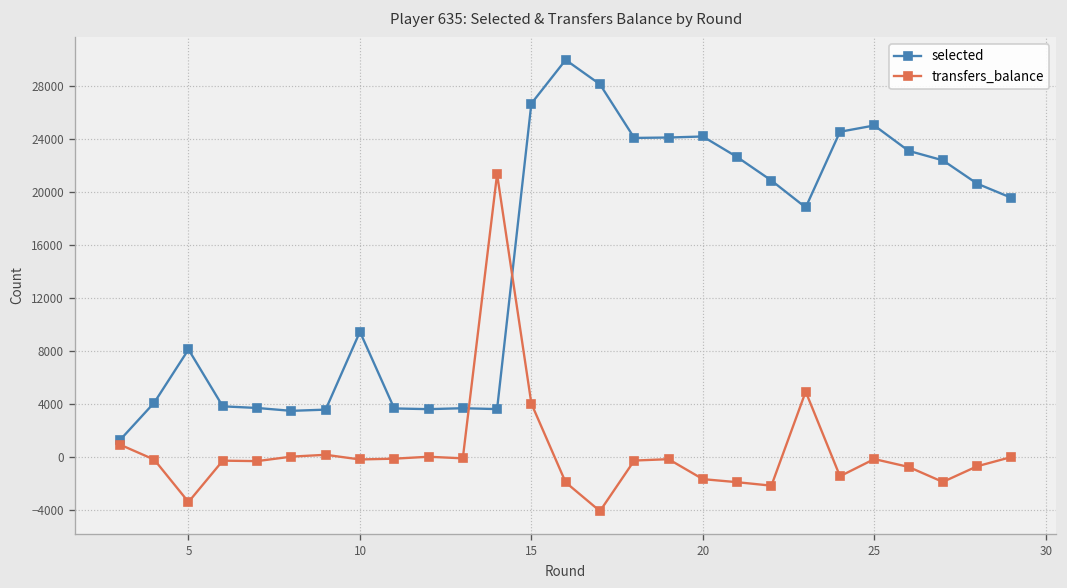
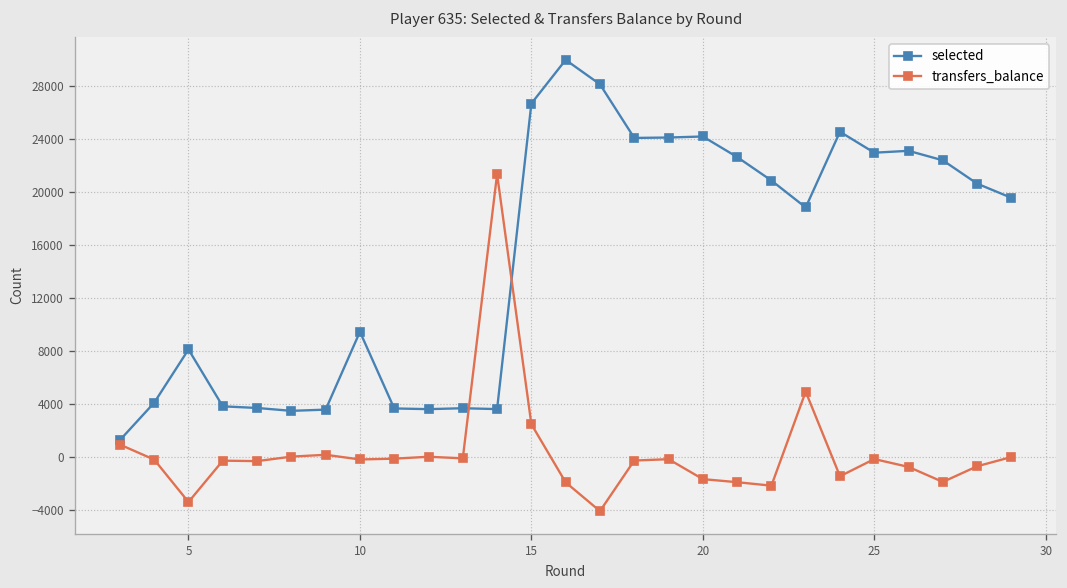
transfers_balance, 15: 4000 -> 2500
selected, 25: 25000 -> 22900
